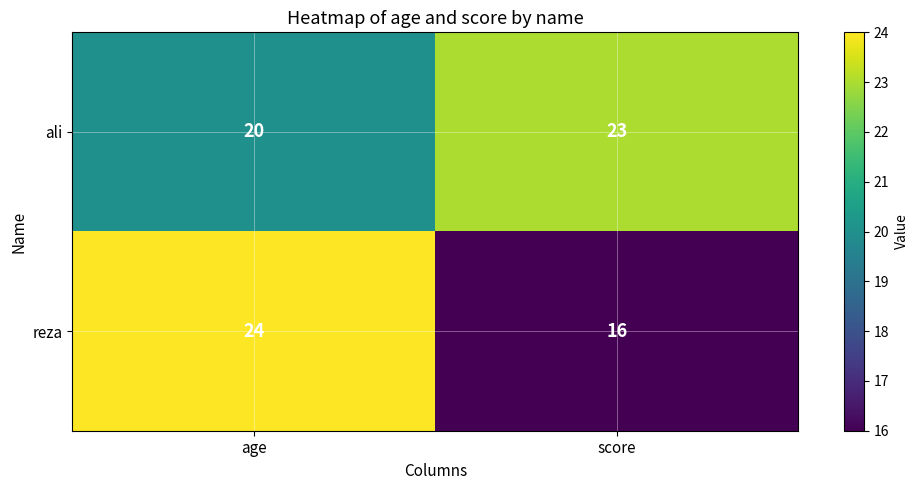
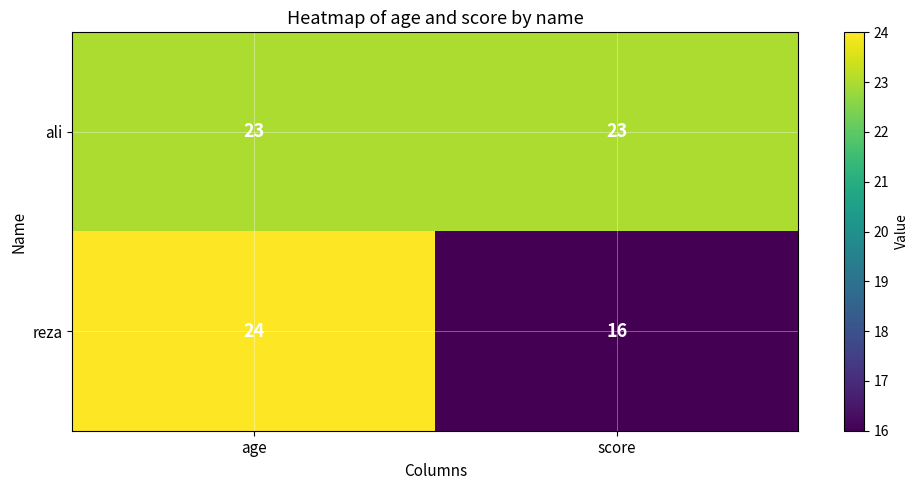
ali, age: 20 -> 23
